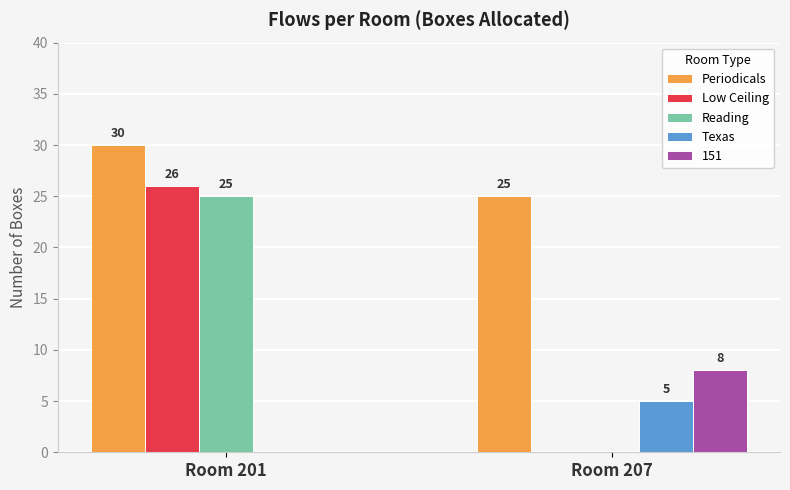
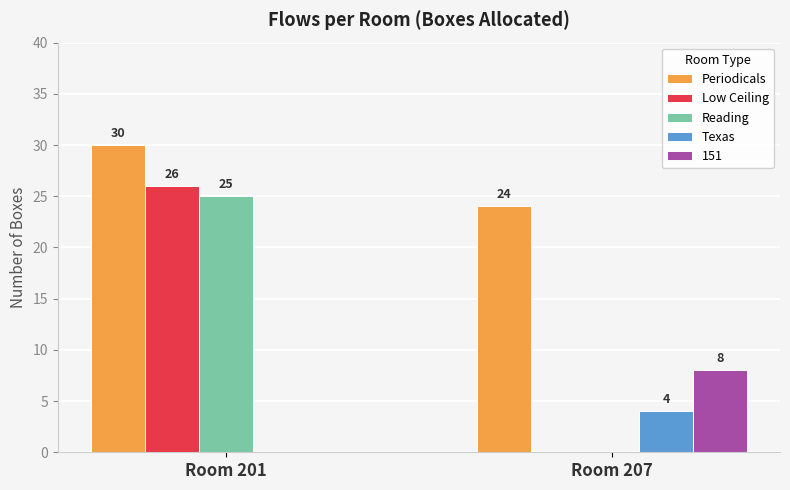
Periodicals, Room 207: 25 -> 24
Texas, Room 207: 5 -> 4
